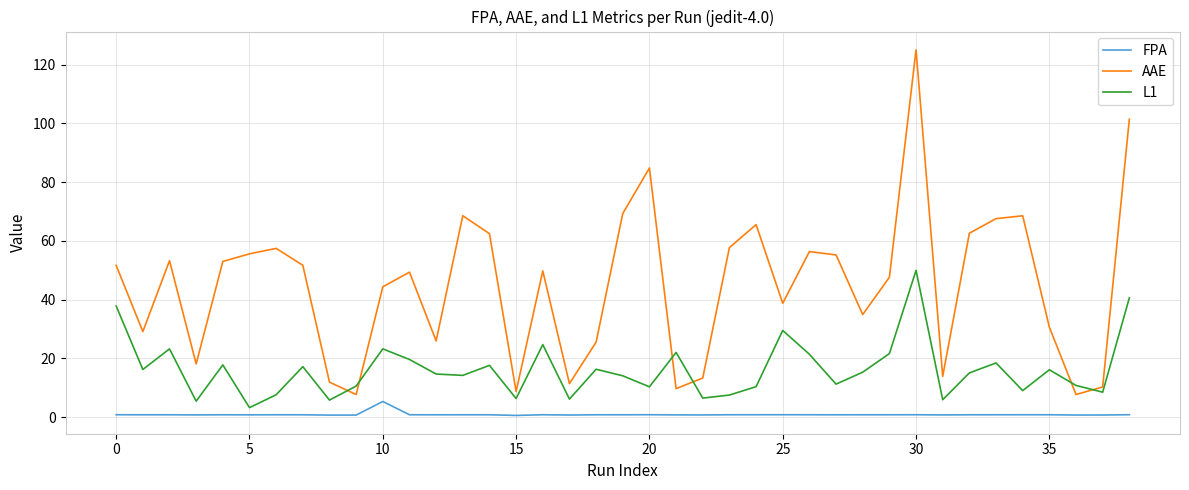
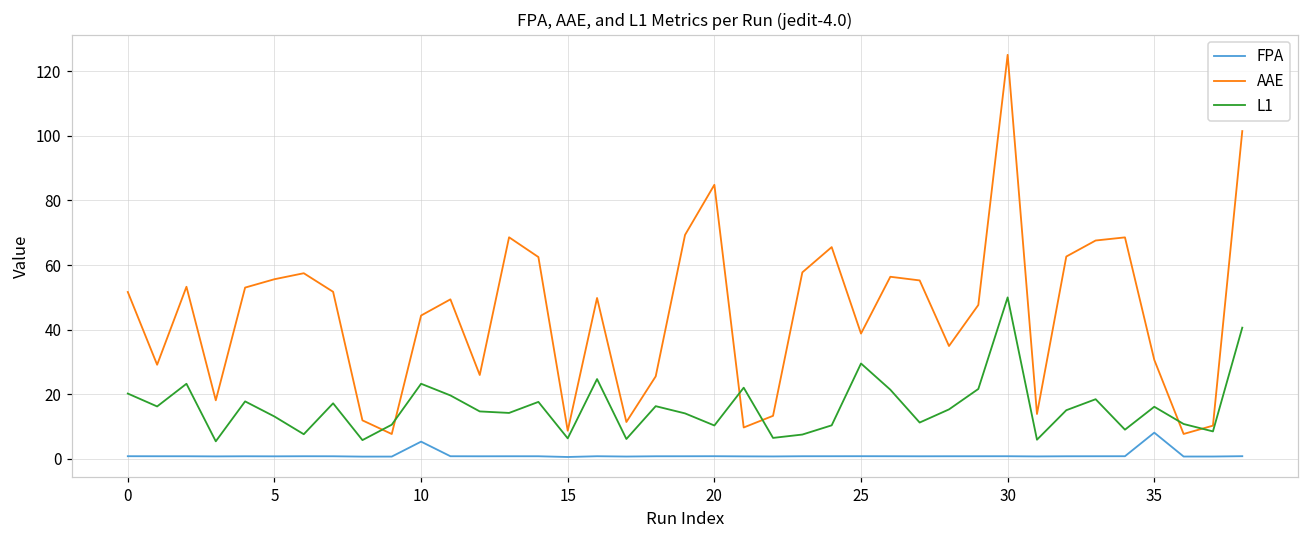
L1, 0: 38 -> 20
L1, 5: 3 -> 13
FPA, 35: 1 -> 8
